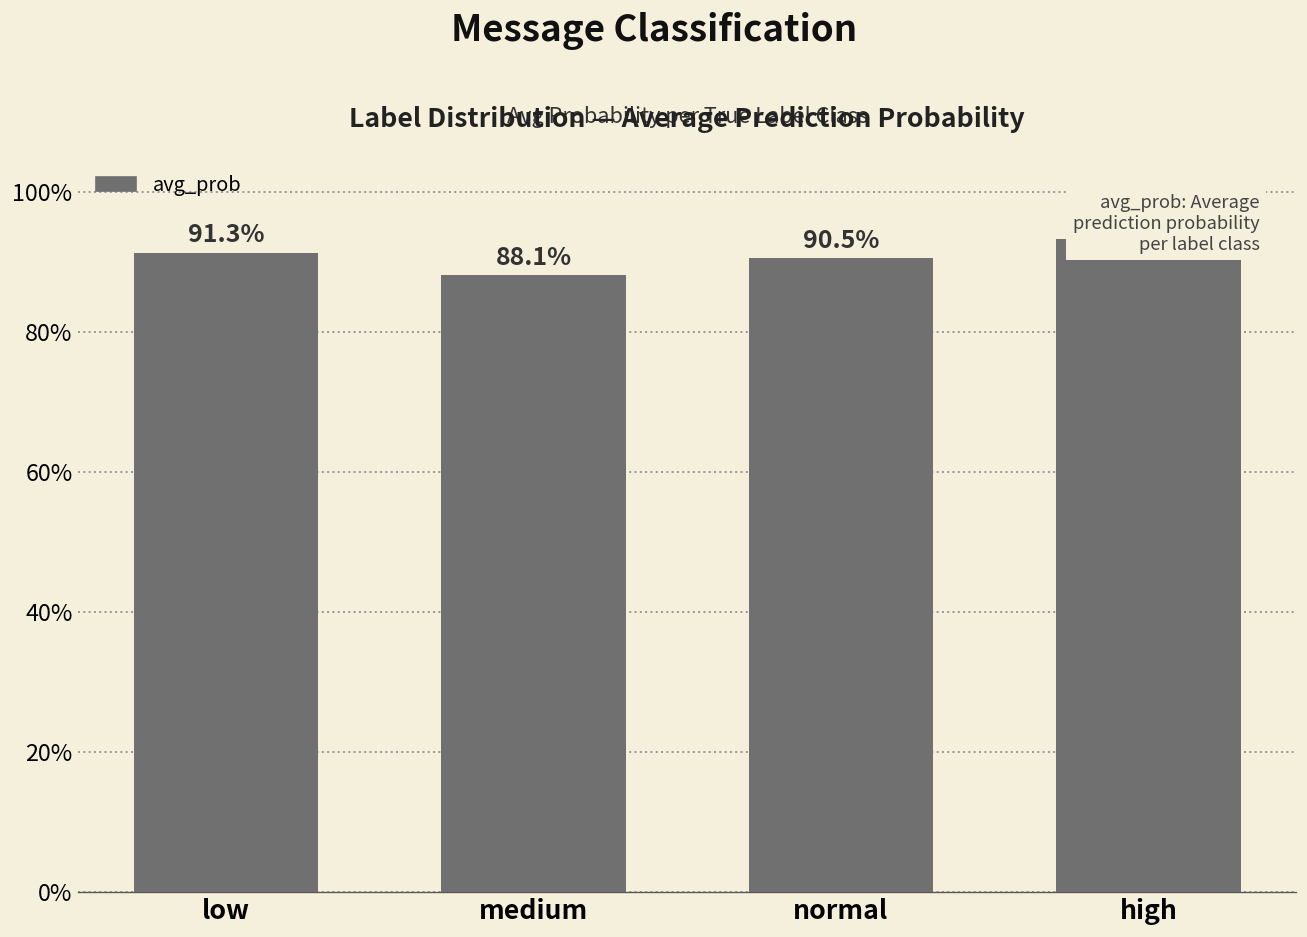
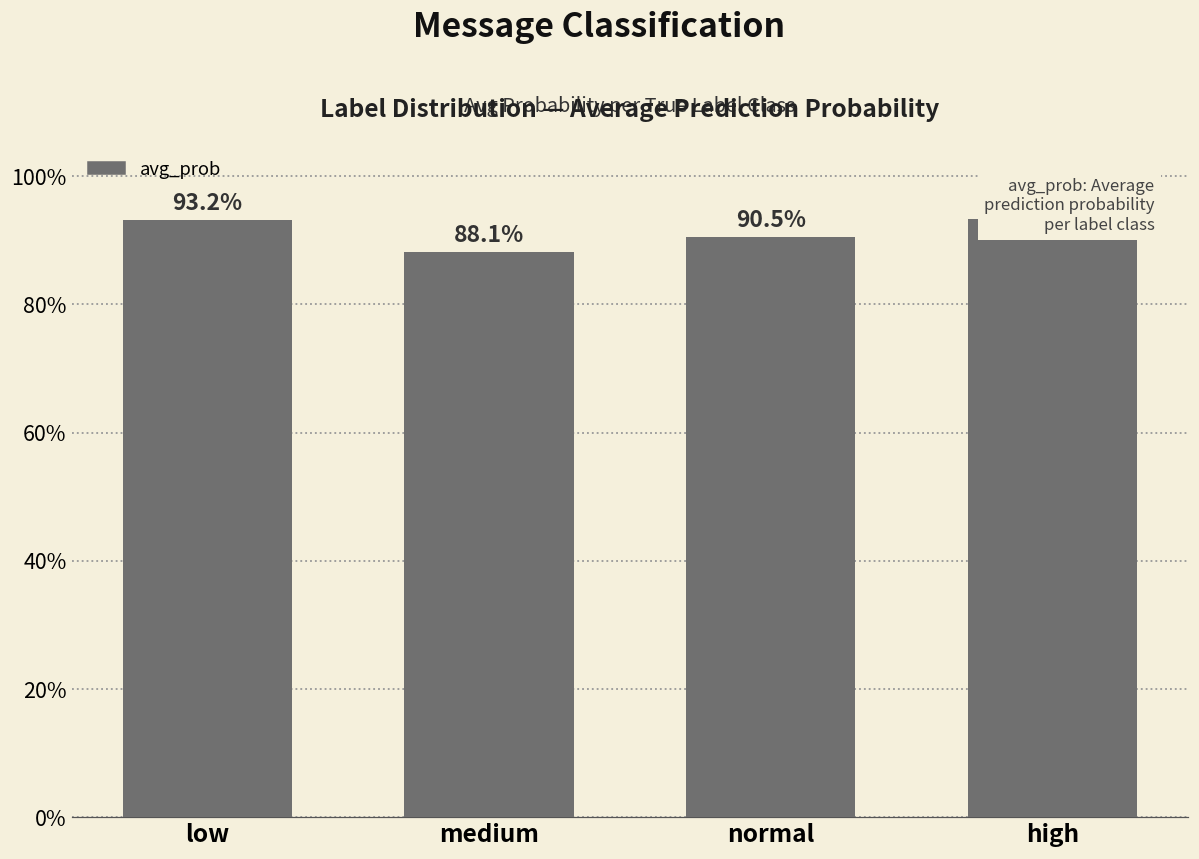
low: 91.3% -> 93.2%
